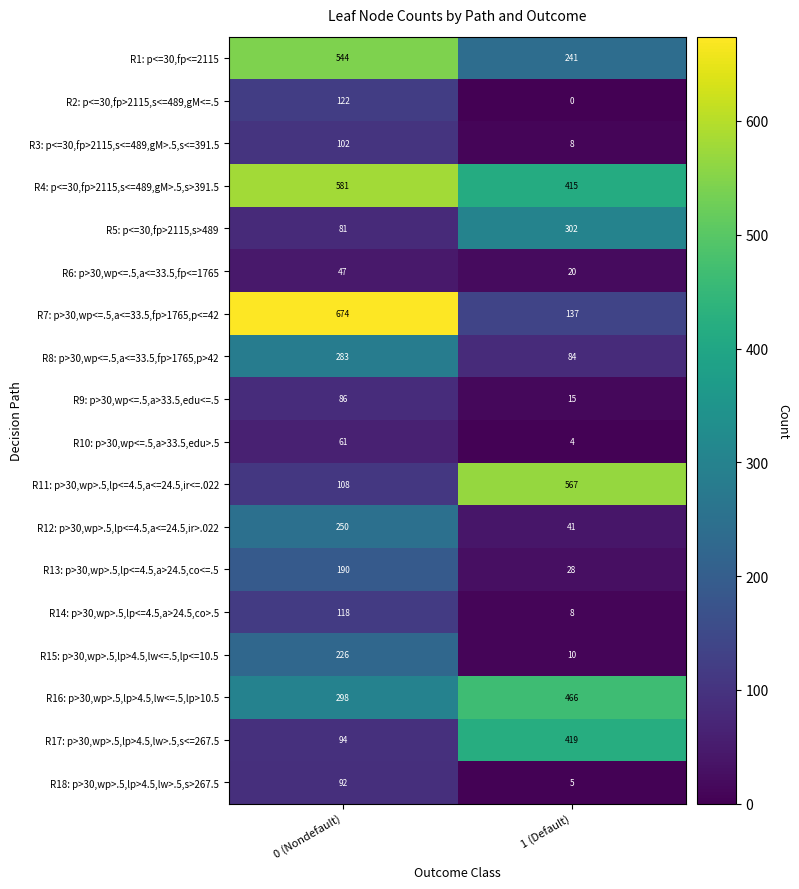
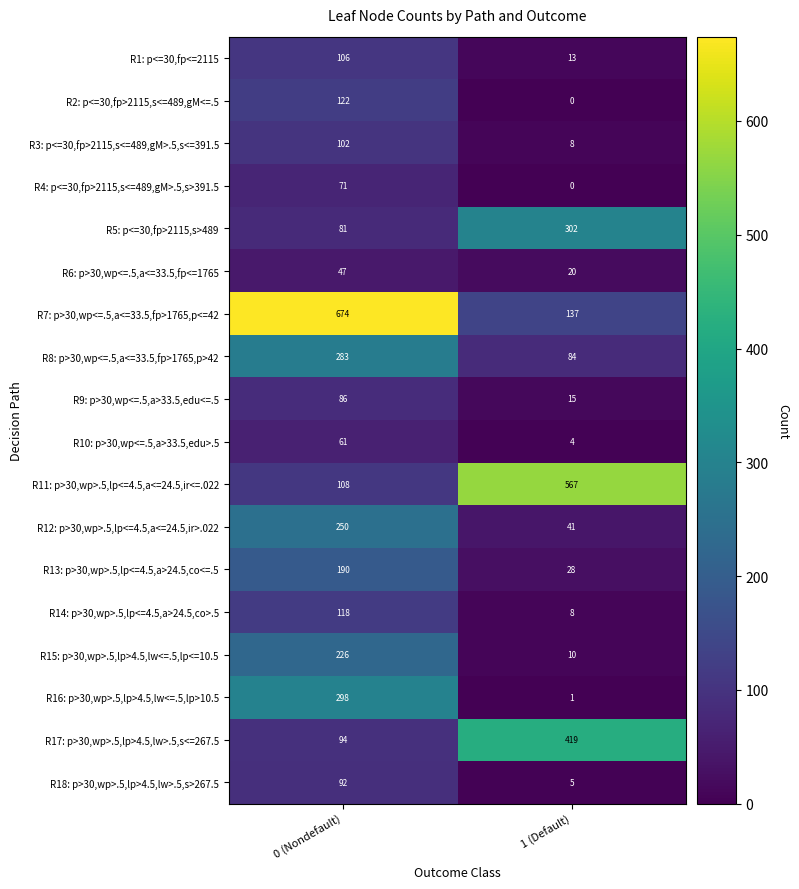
R1: p<=30,fp<=2115, 0 (Nondefault): 544 -> 106
R1: p<=30,fp<=2115, 1 (Default): 241 -> 13
R4: p<=30,fp>2115,s<=489,gM>.5,s>391.5, 0 (Nondefault): 581 -> 71
R4: p<=30,fp>2115,s<=489,gM>.5,s>391.5, 1 (Default): 415 -> 0
R16: p>30,wp>.5,lp>4.5,lw<=.5,lp>10.5, 1 (Default): 466 -> 1
